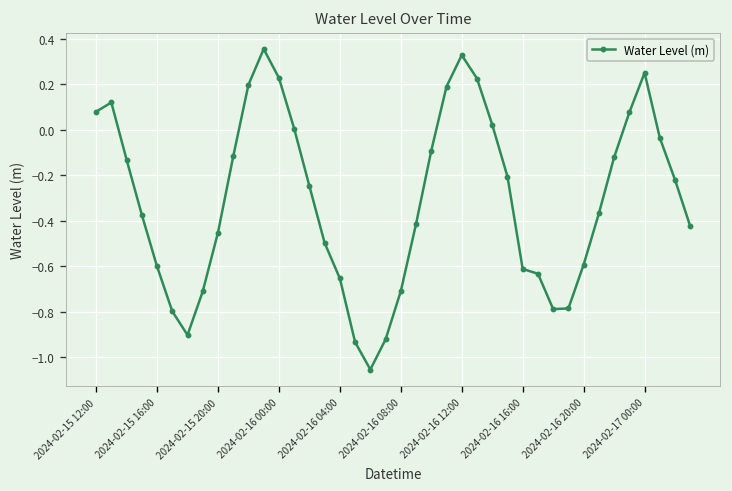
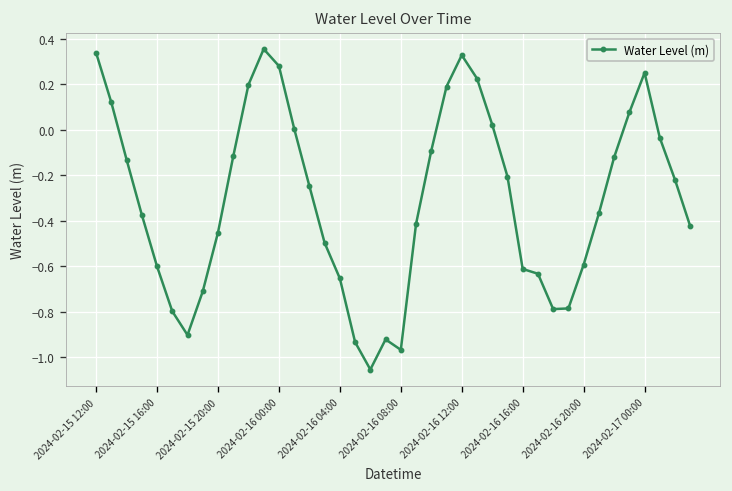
2024-02-15 12:00: 0.08 -> 0.34
2024-02-16 00:00: 0.23 -> 0.28
2024-02-16 08:00: -0.71 -> -0.97
